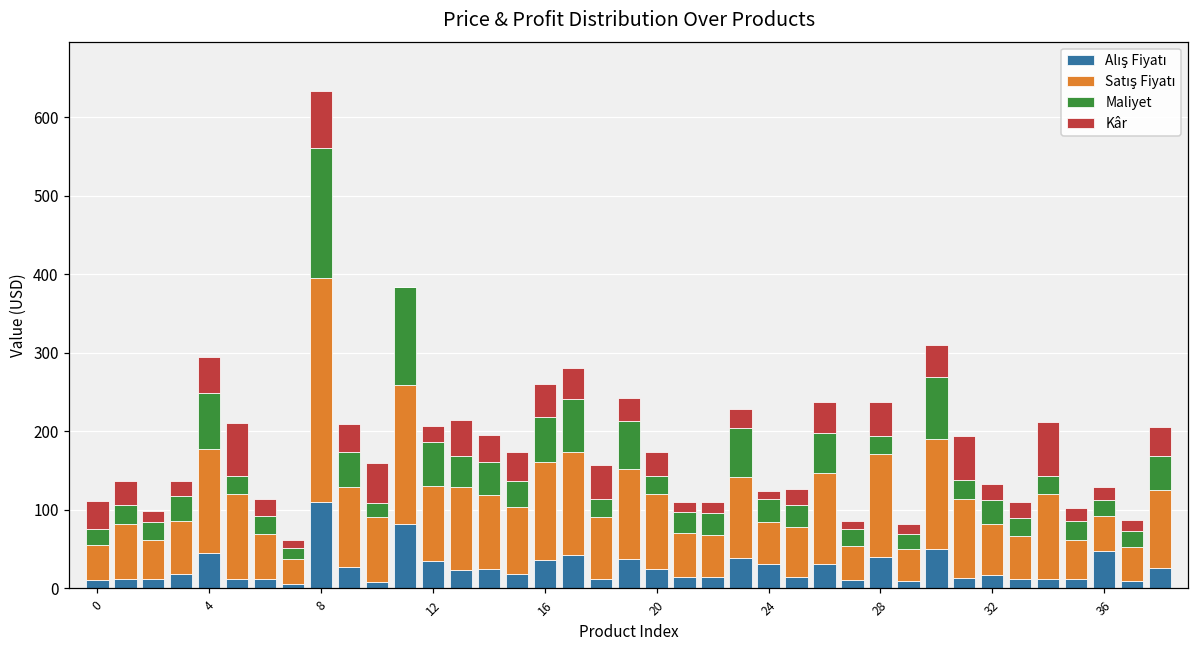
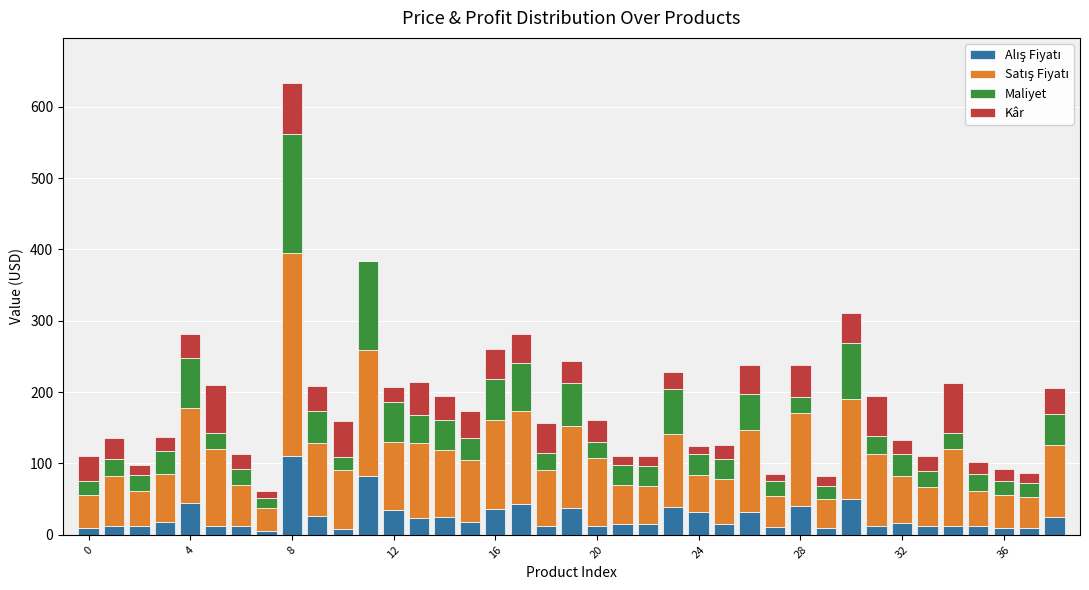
Kâr, 4: 50 -> 30
Alış Fiyatı, 20: 20 -> 10
Alış Fiyatı, 36: 50 -> 10
